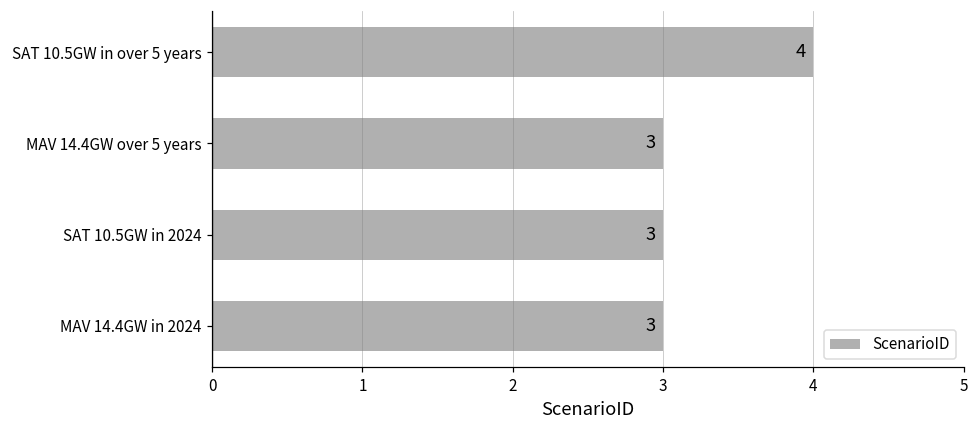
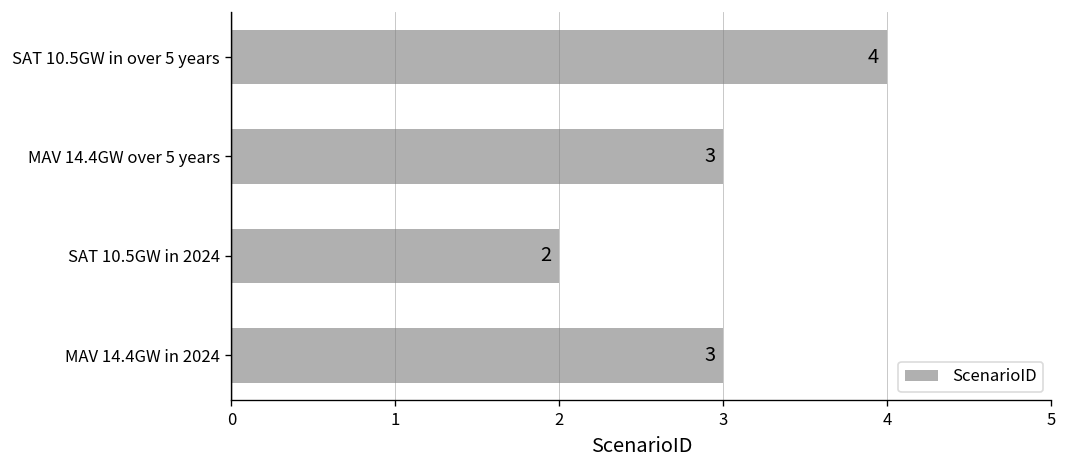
SAT 10.5GW in 2024: 3 -> 2
